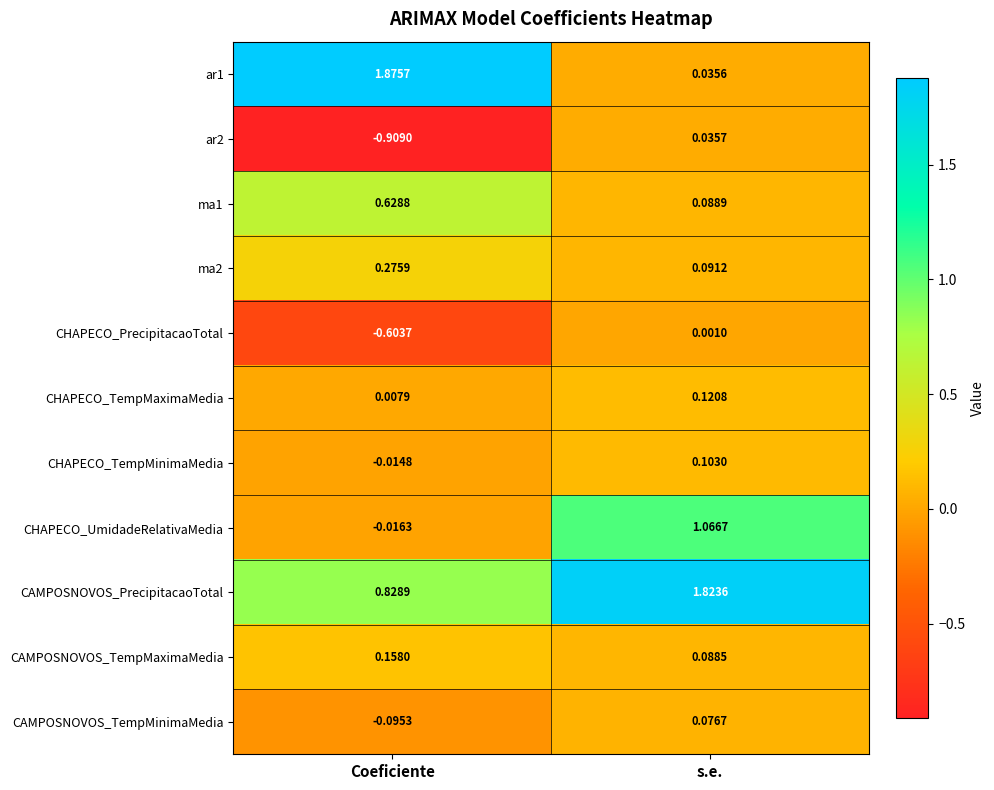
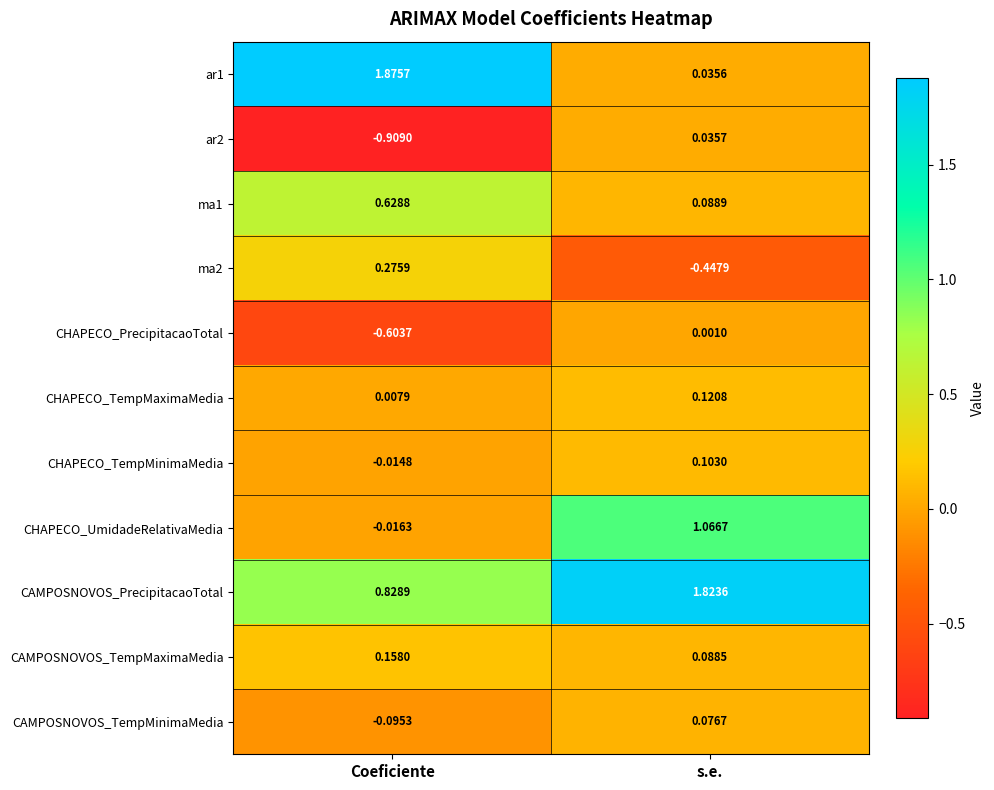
ma2, s.e.: 0.0912 -> -0.4479
